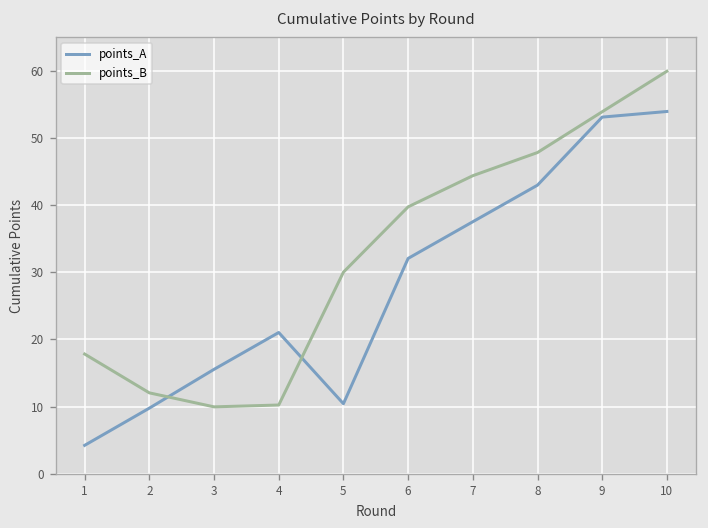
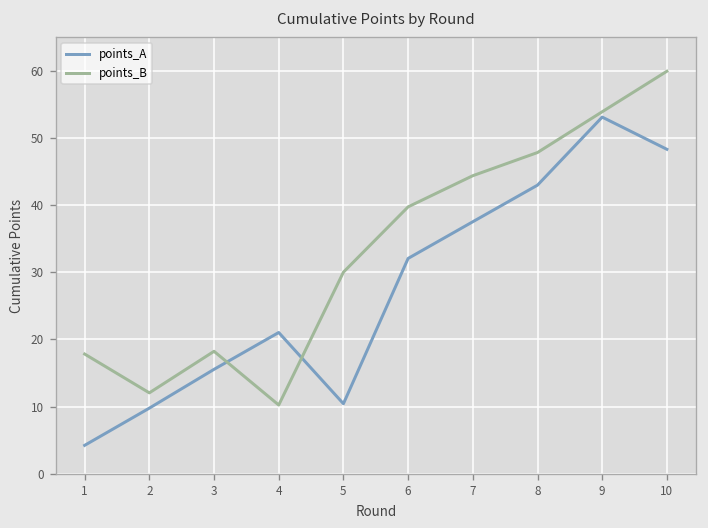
points_B, 3: 10 -> 18
points_A, 10: 54 -> 48
